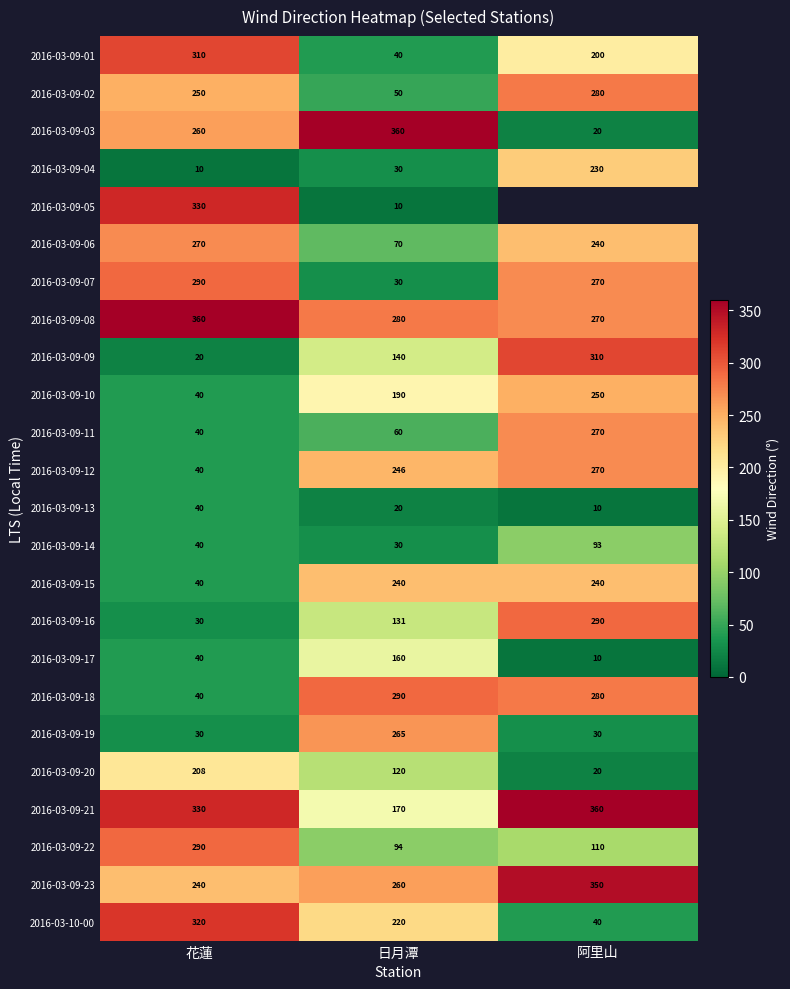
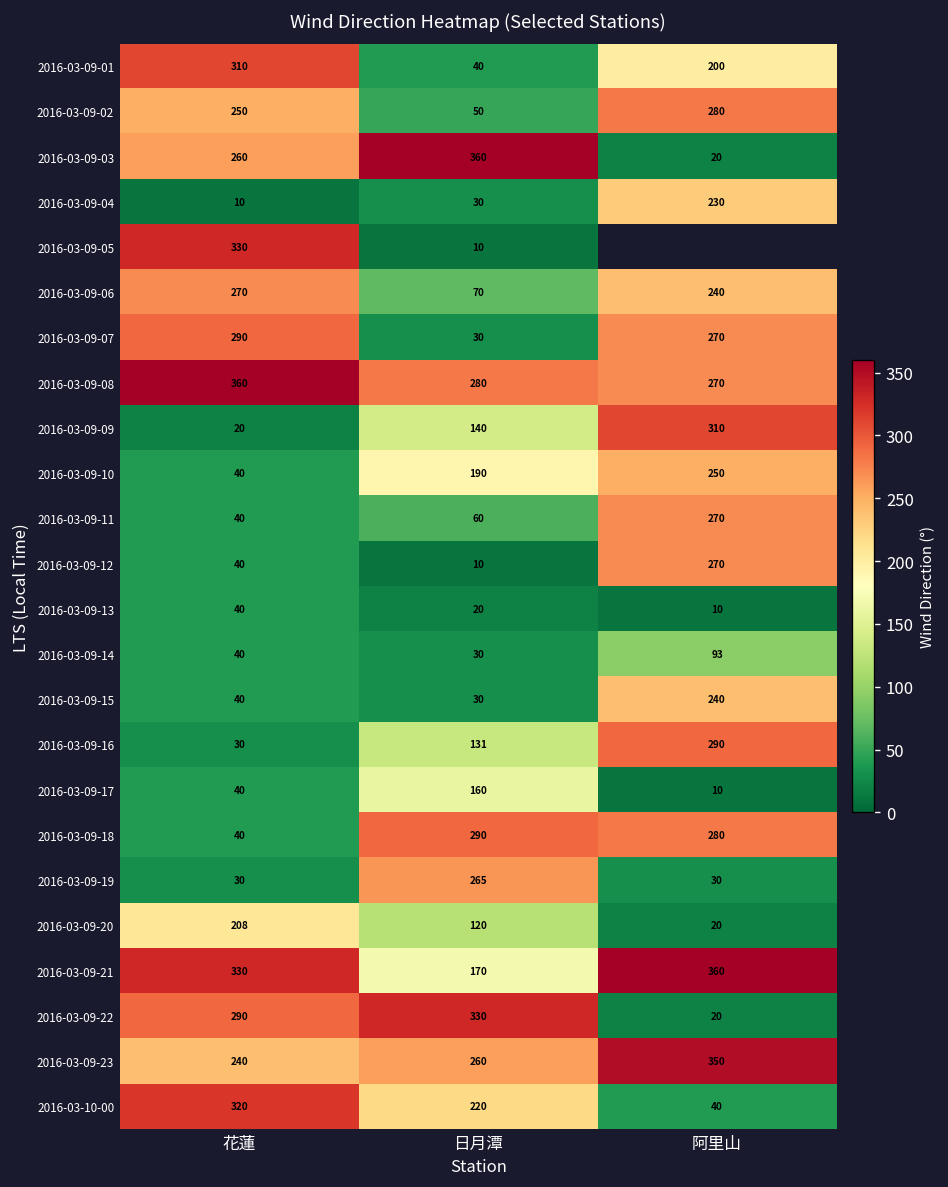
2016-03-09-12, 日月潭: 246 -> 10
2016-03-09-15, 日月潭: 240 -> 30
2016-03-09-22, 日月潭: 94 -> 330
2016-03-09-22, 阿里山: 110 -> 20
